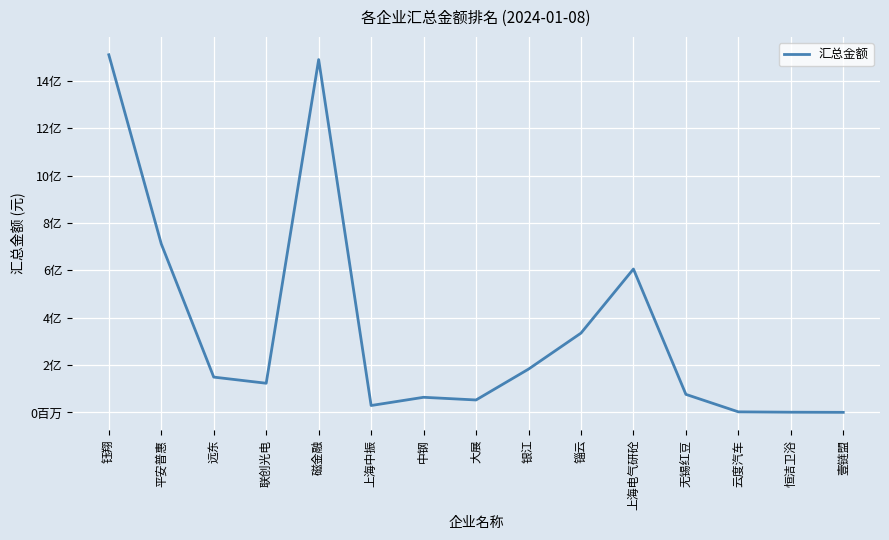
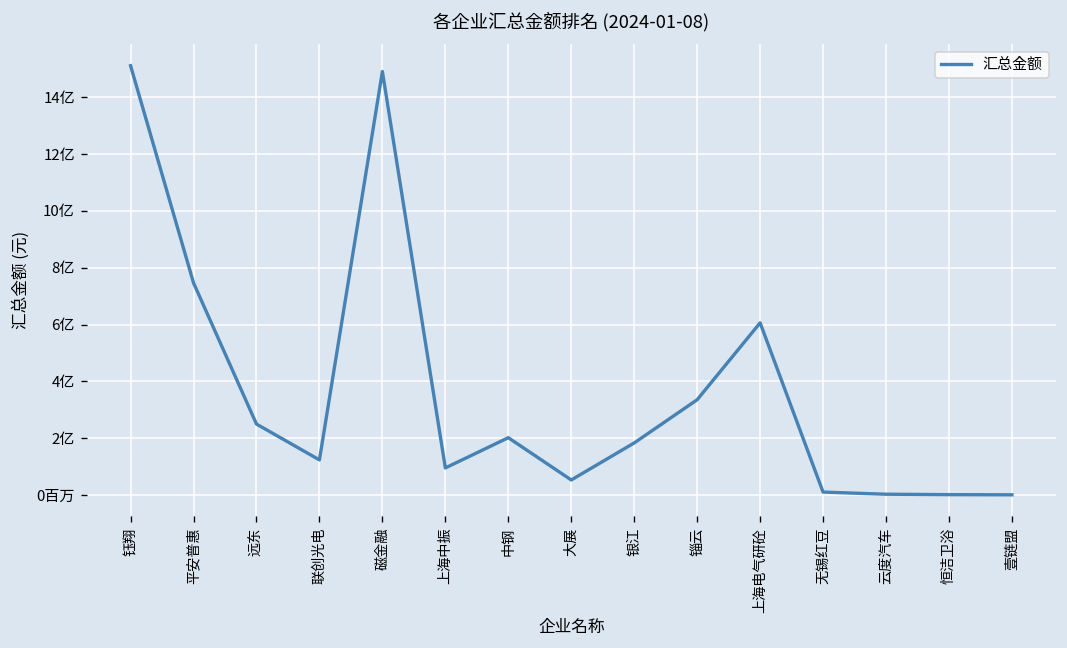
平安普惠: 7.1亿 -> 7.5亿
远东: 1.5亿 -> 2.5亿
上海中振: 0.3亿 -> 1.0亿
中钢: 0.6亿 -> 2.0亿
无锡红豆: 0.8亿 -> 0.1亿
